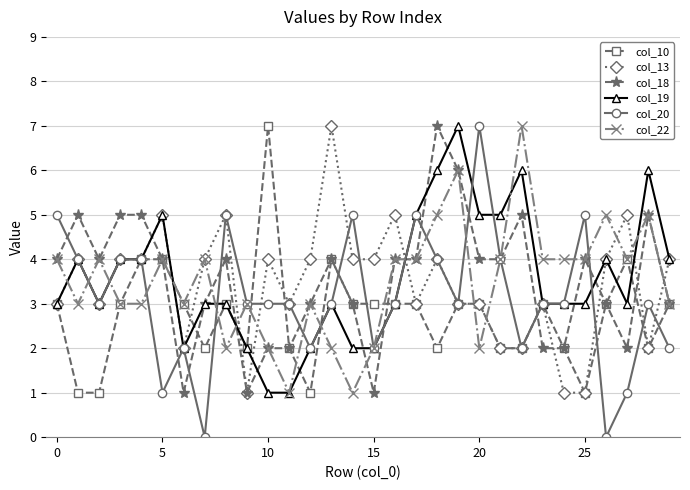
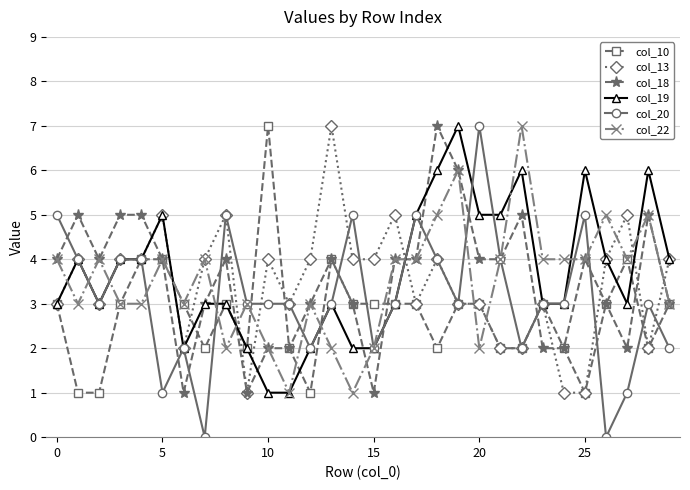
col_19, 25: 3 -> 6
